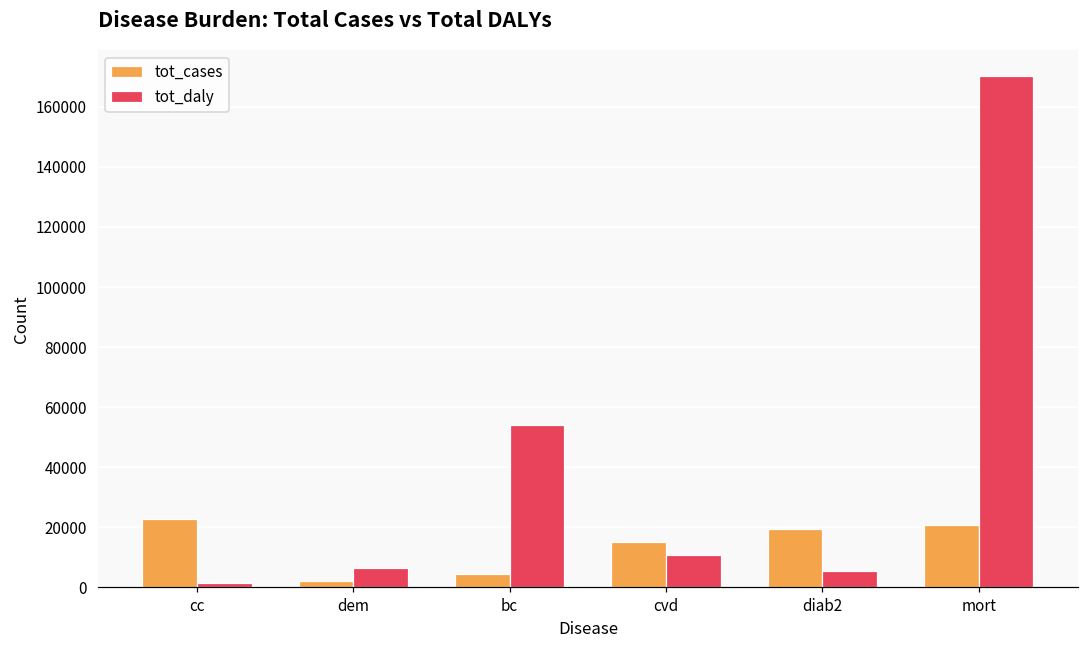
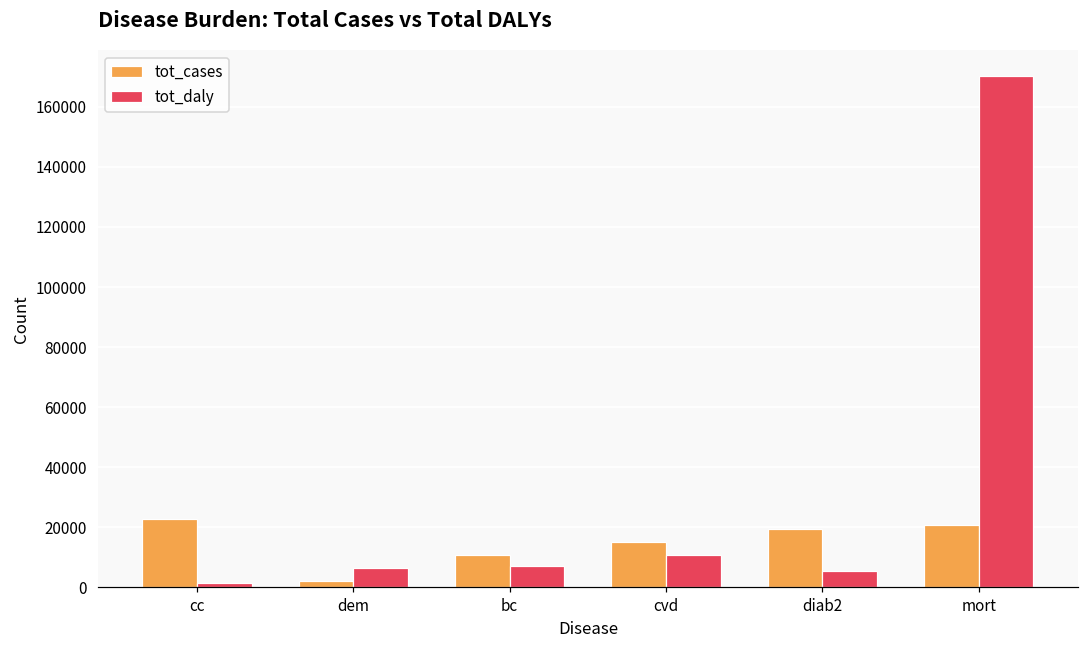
tot_cases, bc: 4000 -> 11000
tot_daly, bc: 54000 -> 7000
